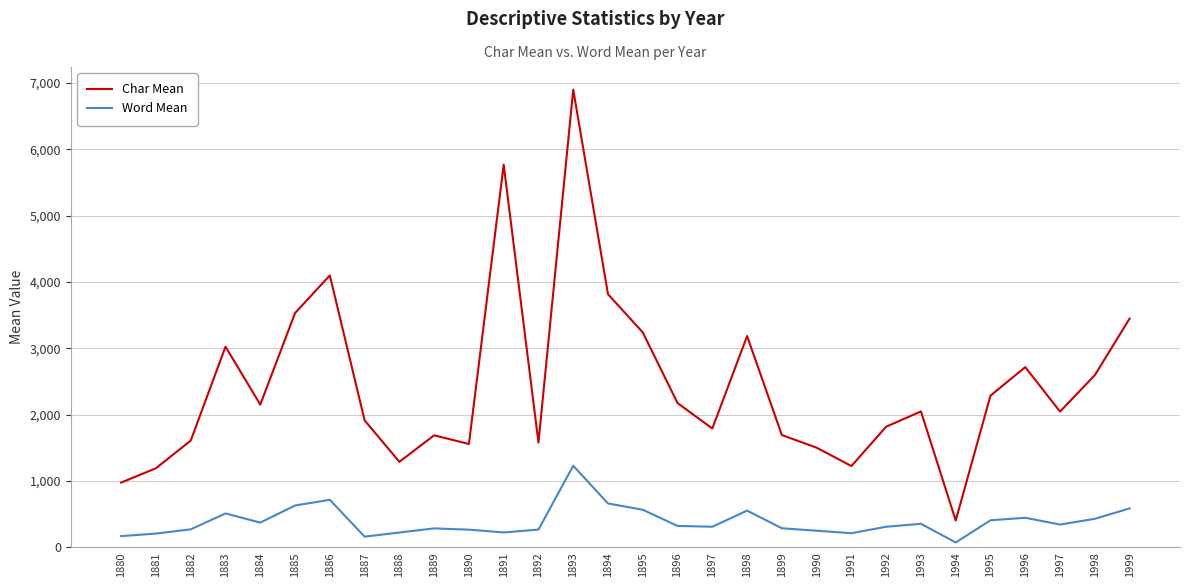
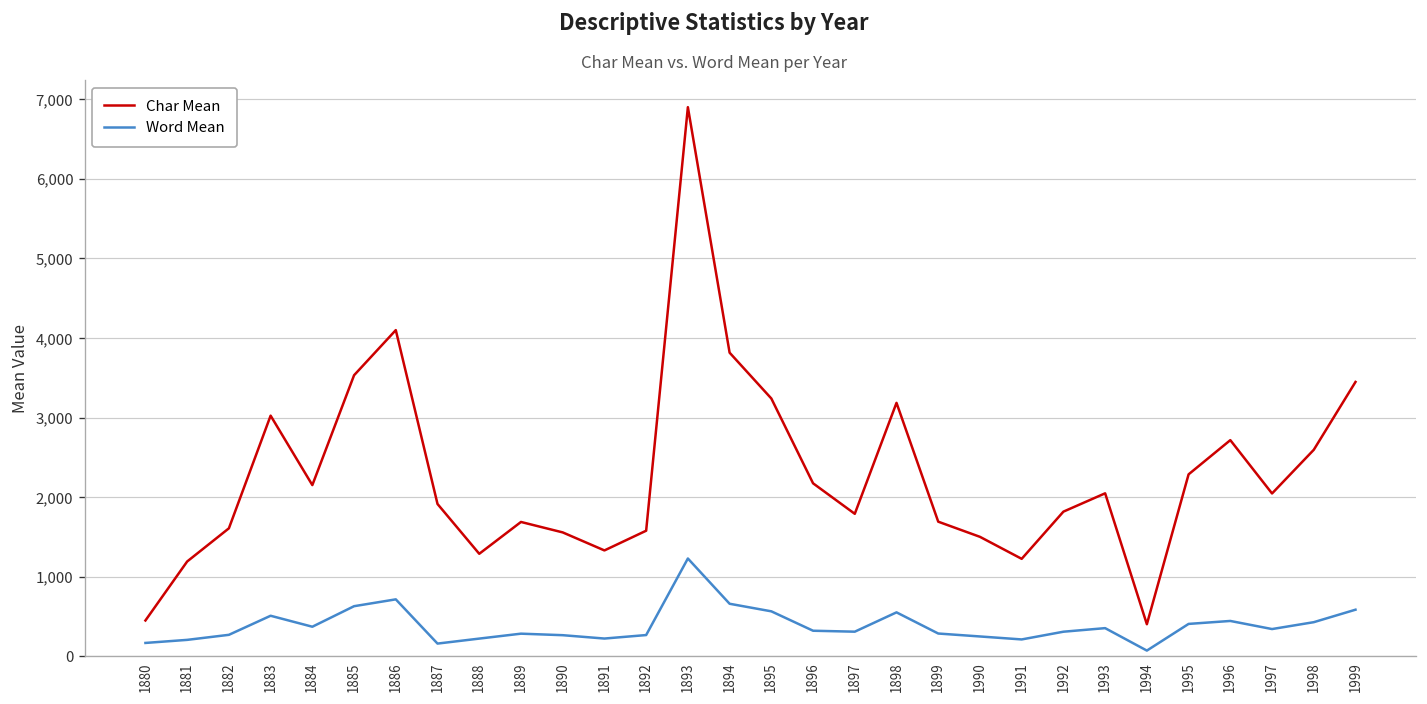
Char Mean, 1880: 1,000 -> 500
Char Mean, 1891: 5,800 -> 1,300
